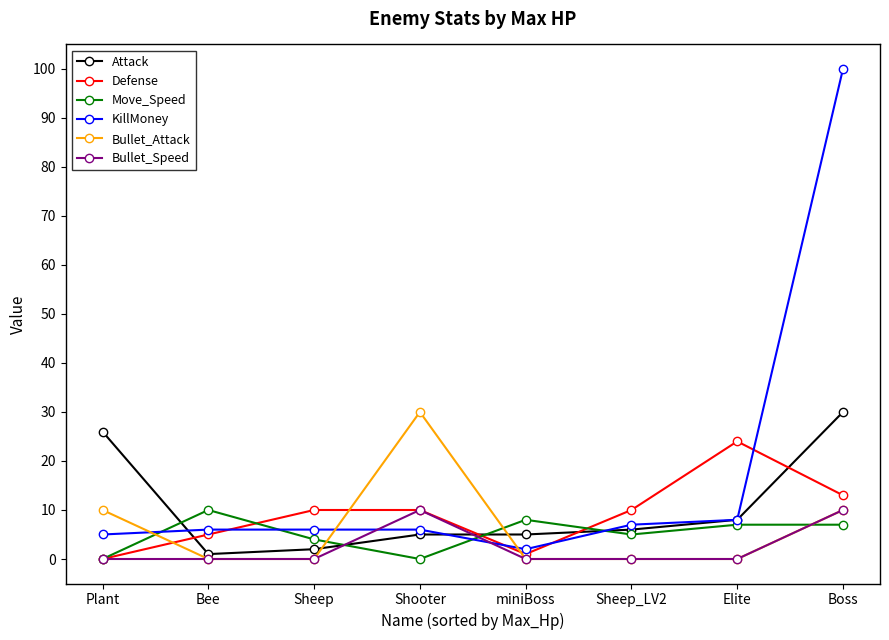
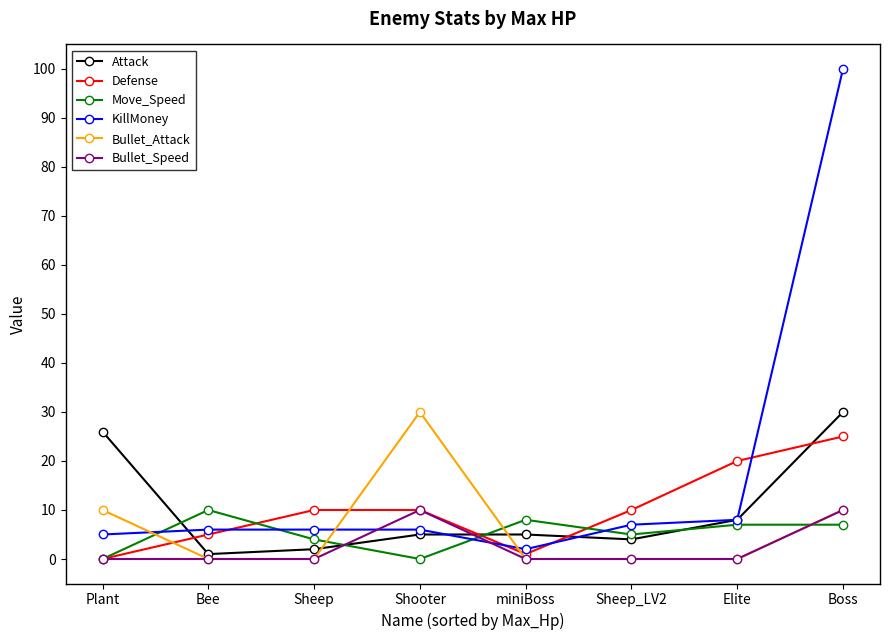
Attack, Sheep_LV2: 6 -> 4
Defense, Elite: 24 -> 20
Defense, Boss: 13 -> 25
